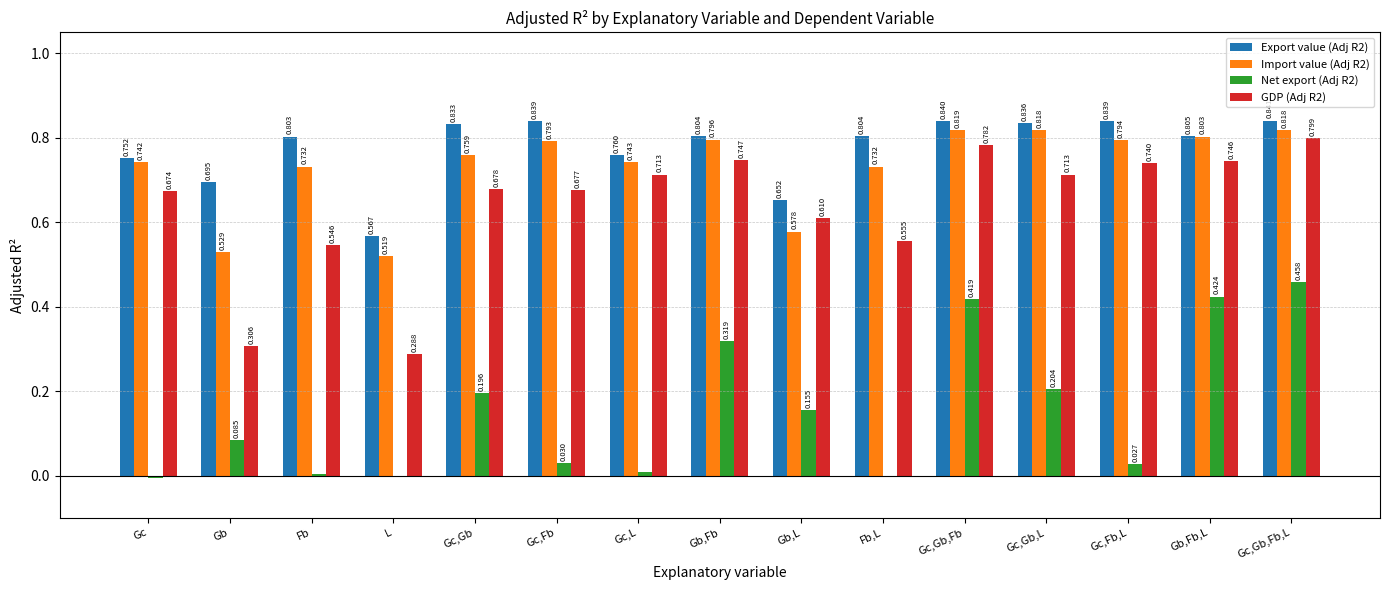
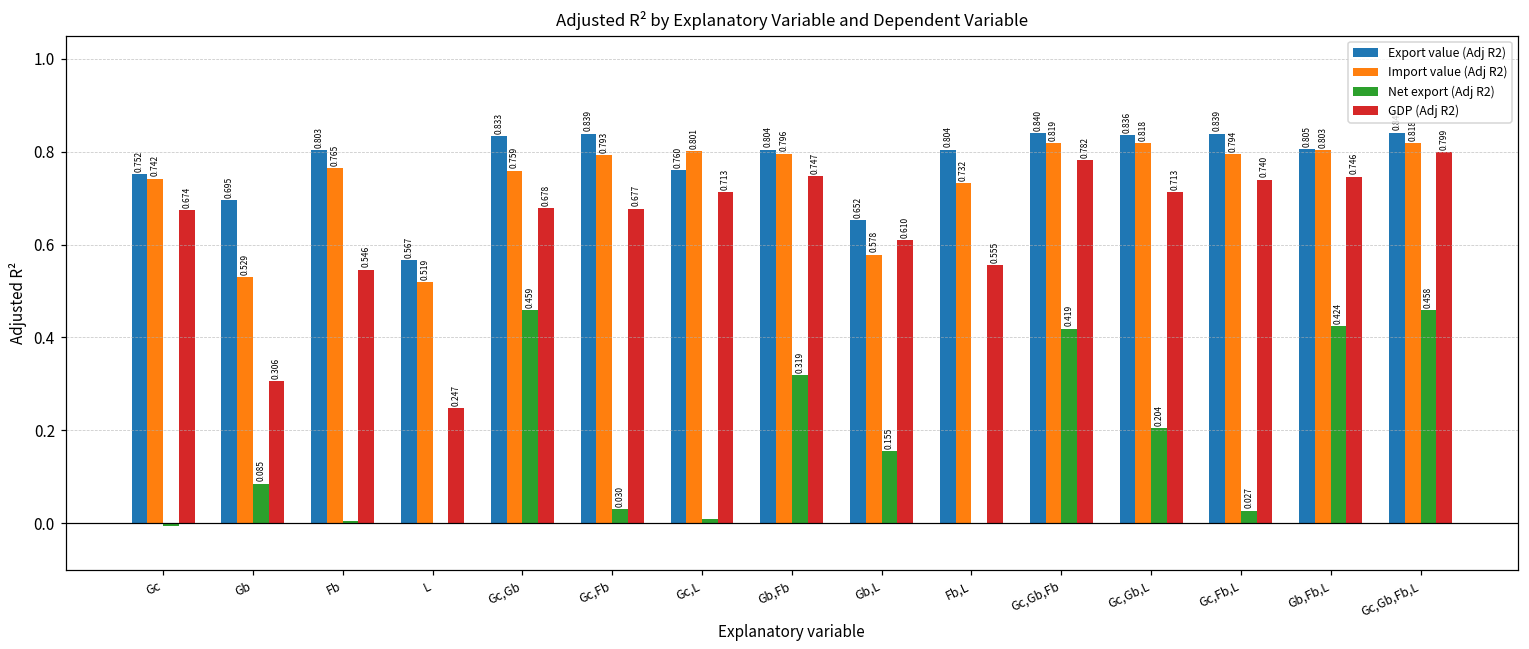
Import value (Adj R2), Fb: 0.732 -> 0.765
GDP (Adj R2), L: 0.288 -> 0.247
Net export (Adj R2), Gc,Gb: 0.196 -> 0.459
Import value (Adj R2), Gc,L: 0.743 -> 0.801
